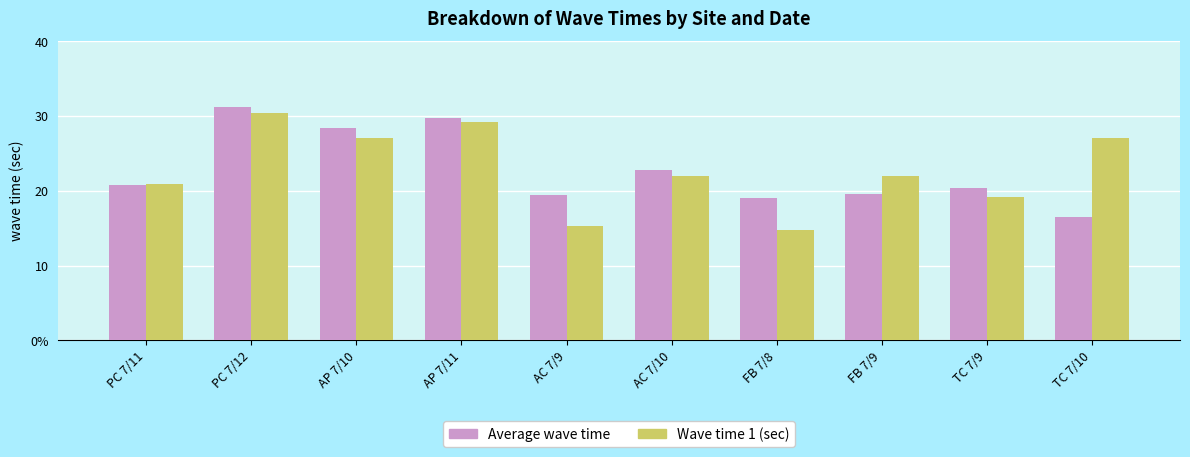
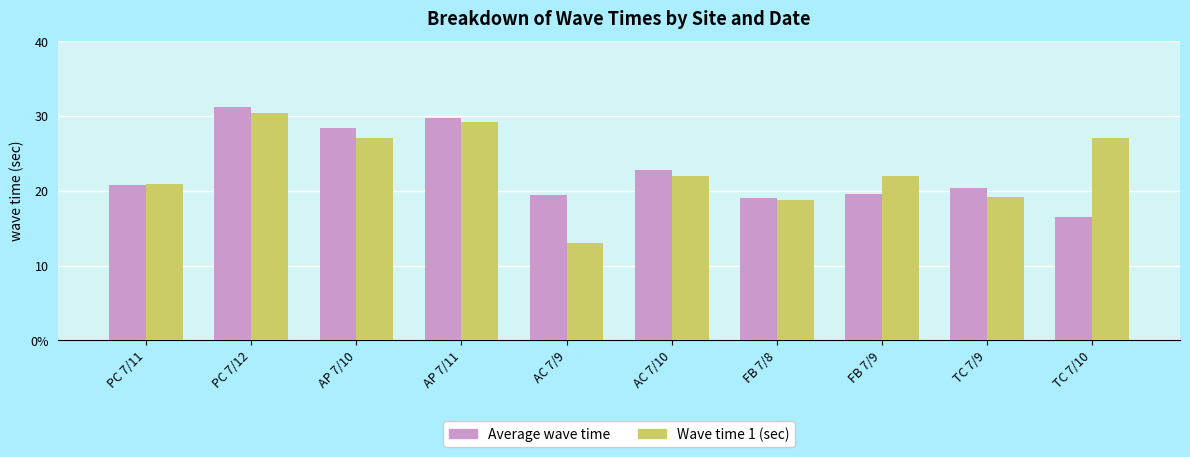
Wave time 1 (sec), AC 7/9: 15 -> 13
Wave time 1 (sec), FB 7/8: 15 -> 19
